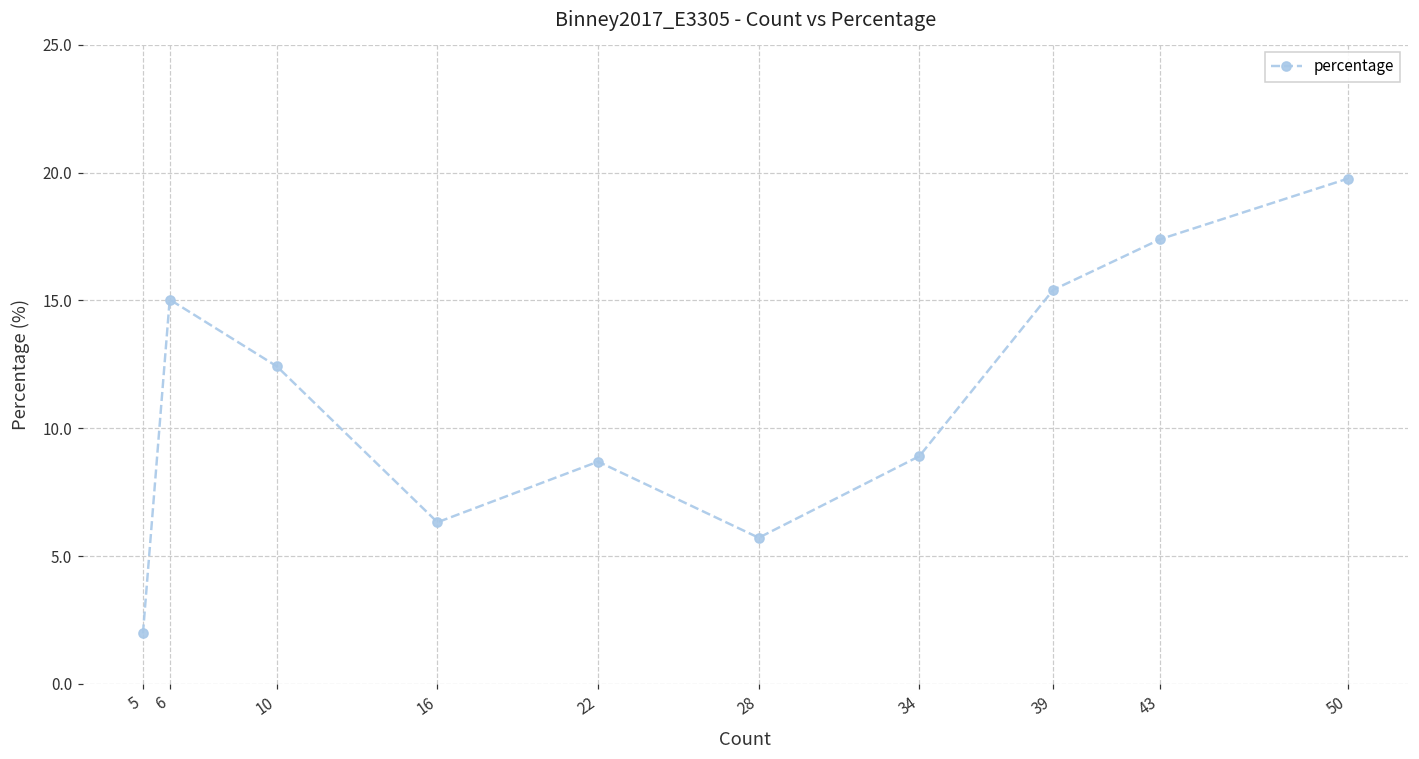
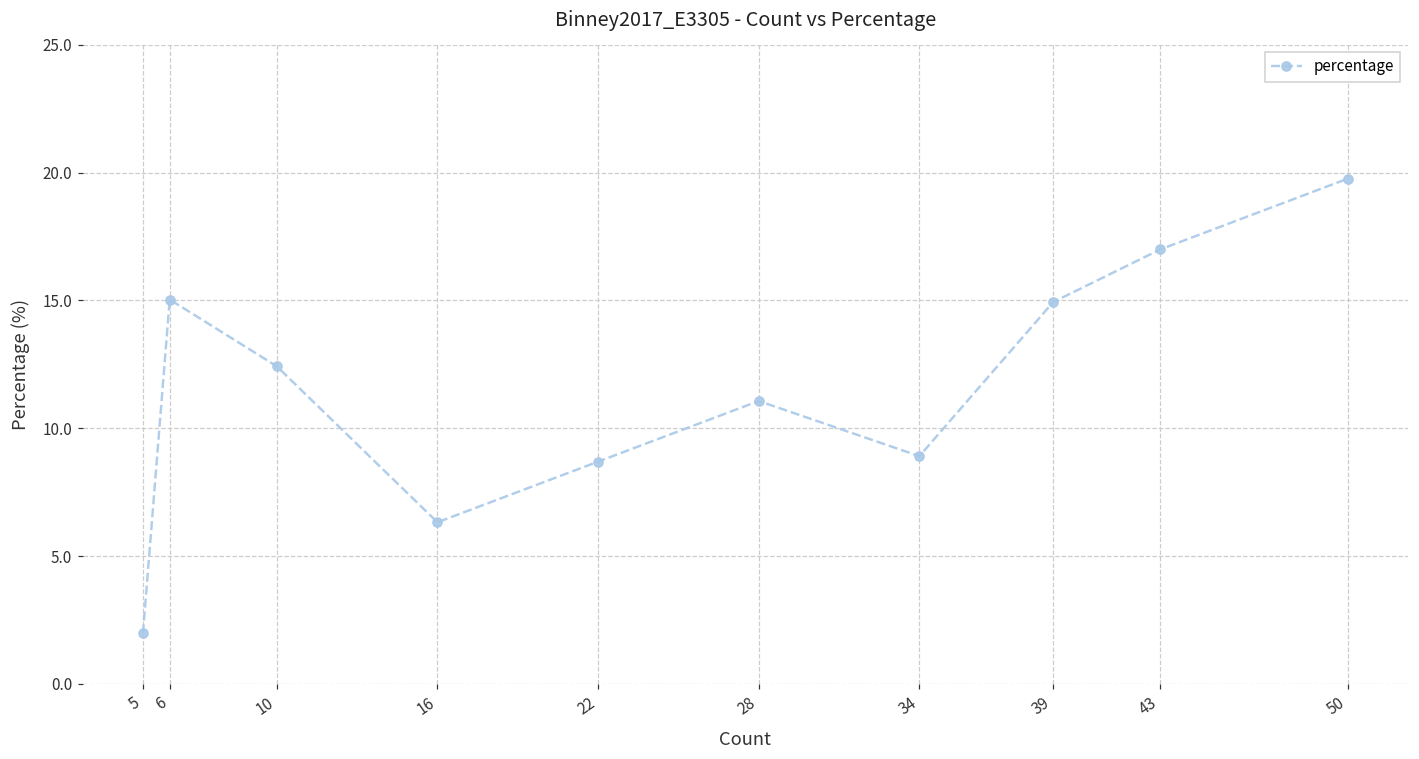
28: 5.7 -> 11.1
39: 15.4 -> 14.9
43: 17.4 -> 17.0
